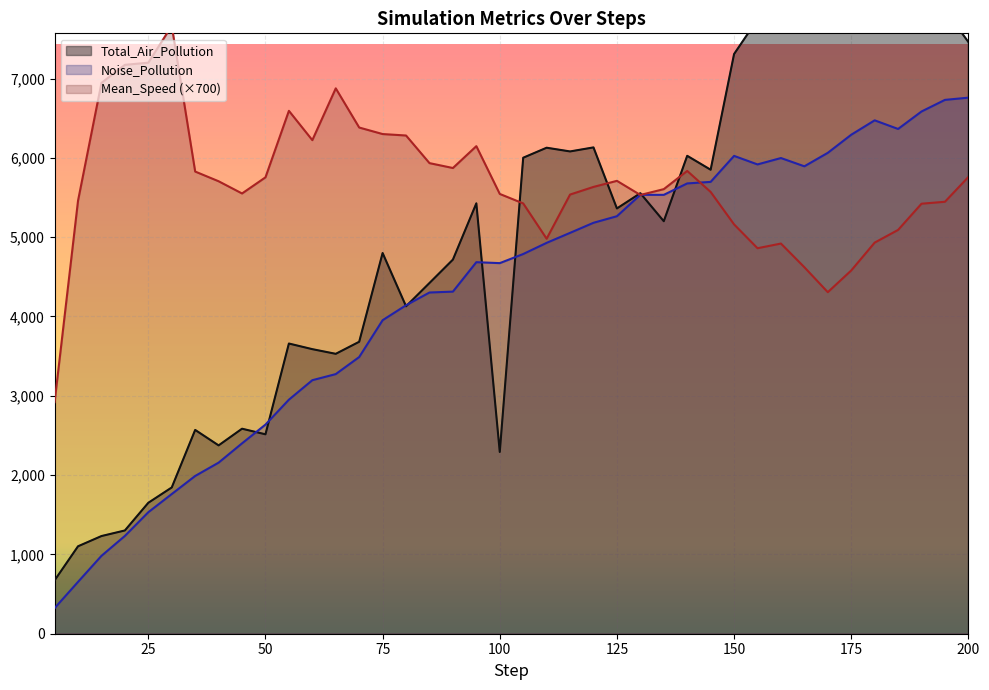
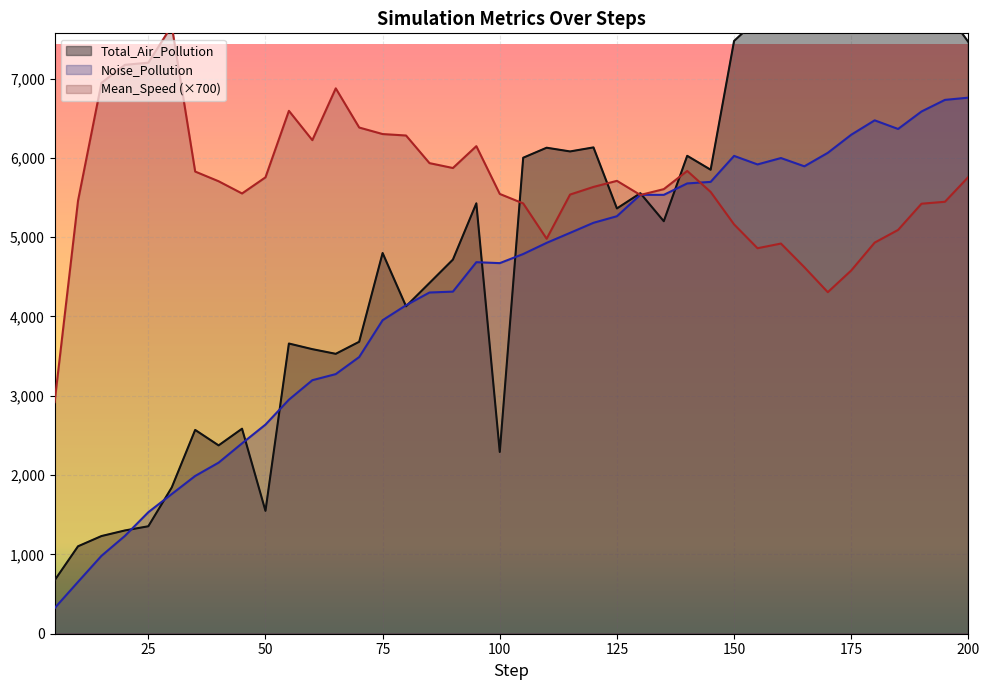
Total_Air_Pollution, 25: 1,700 -> 1,400
Total_Air_Pollution, 50: 2,500 -> 1,500
Total_Air_Pollution, 150: 7,300 -> 7,500
